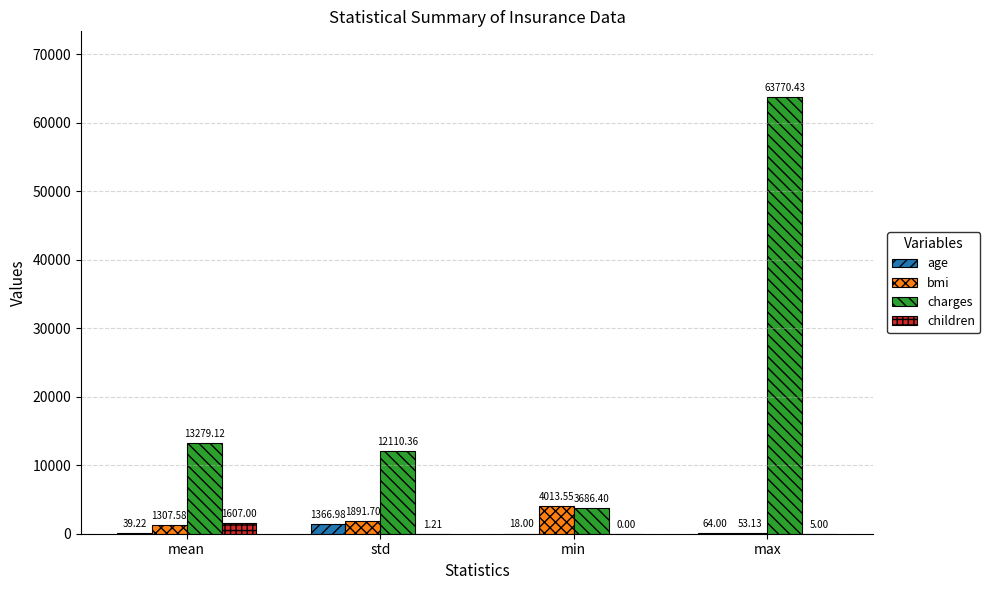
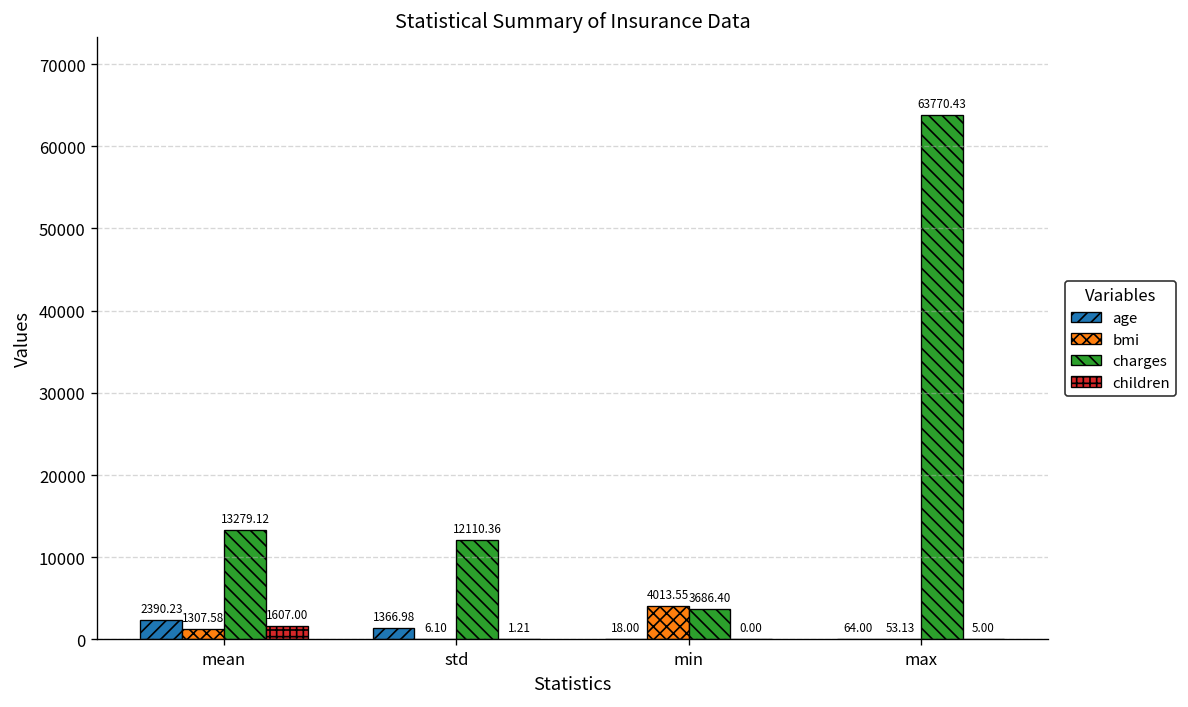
age, mean: 39.22 -> 2390.23
bmi, std: 1891.70 -> 6.10
